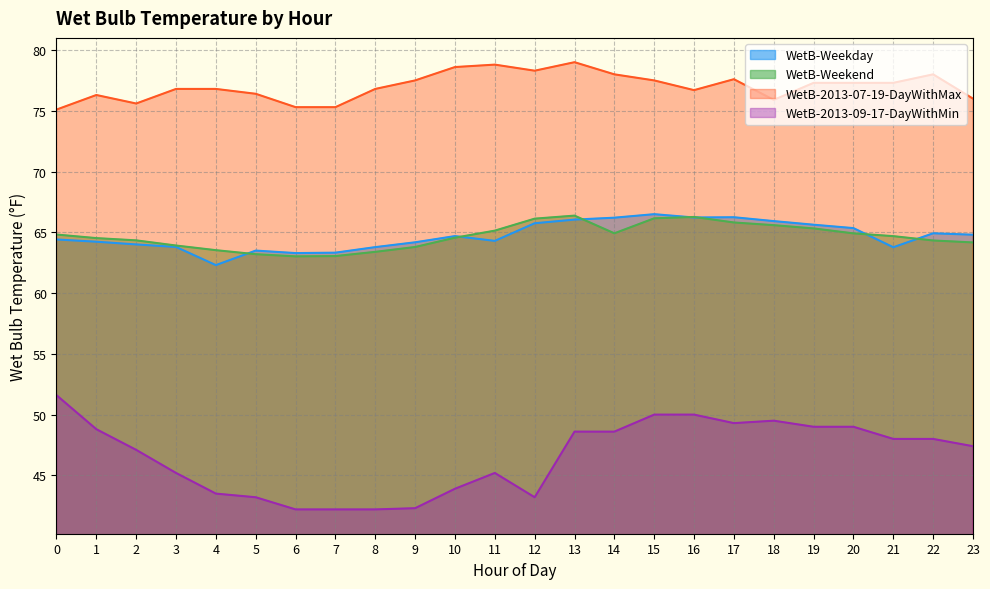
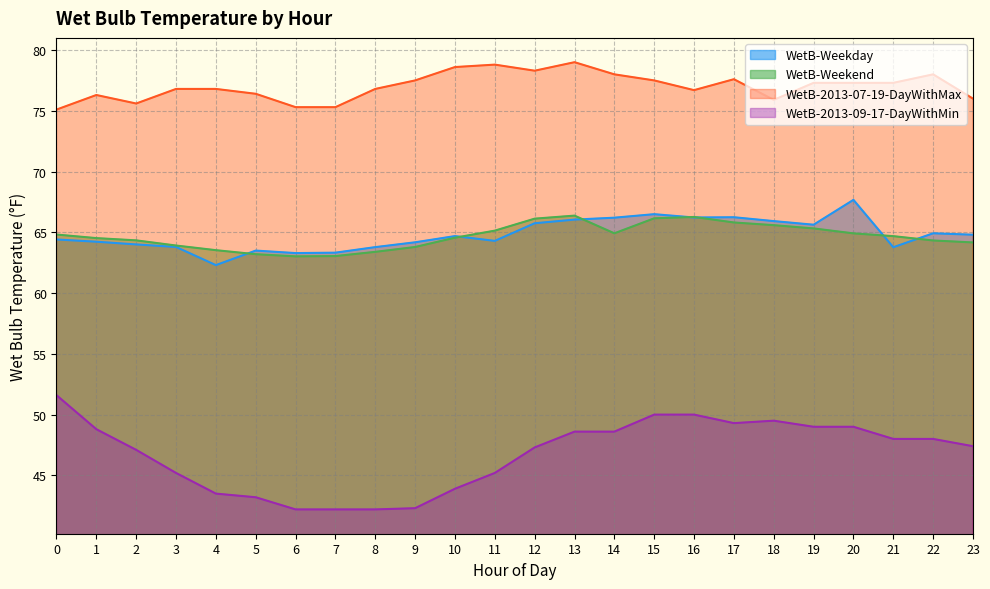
WetB-2013-09-17-DayWithMin, 12: 43.2 -> 47.3
WetB-Weekday, 20: 65.3 -> 67.7
